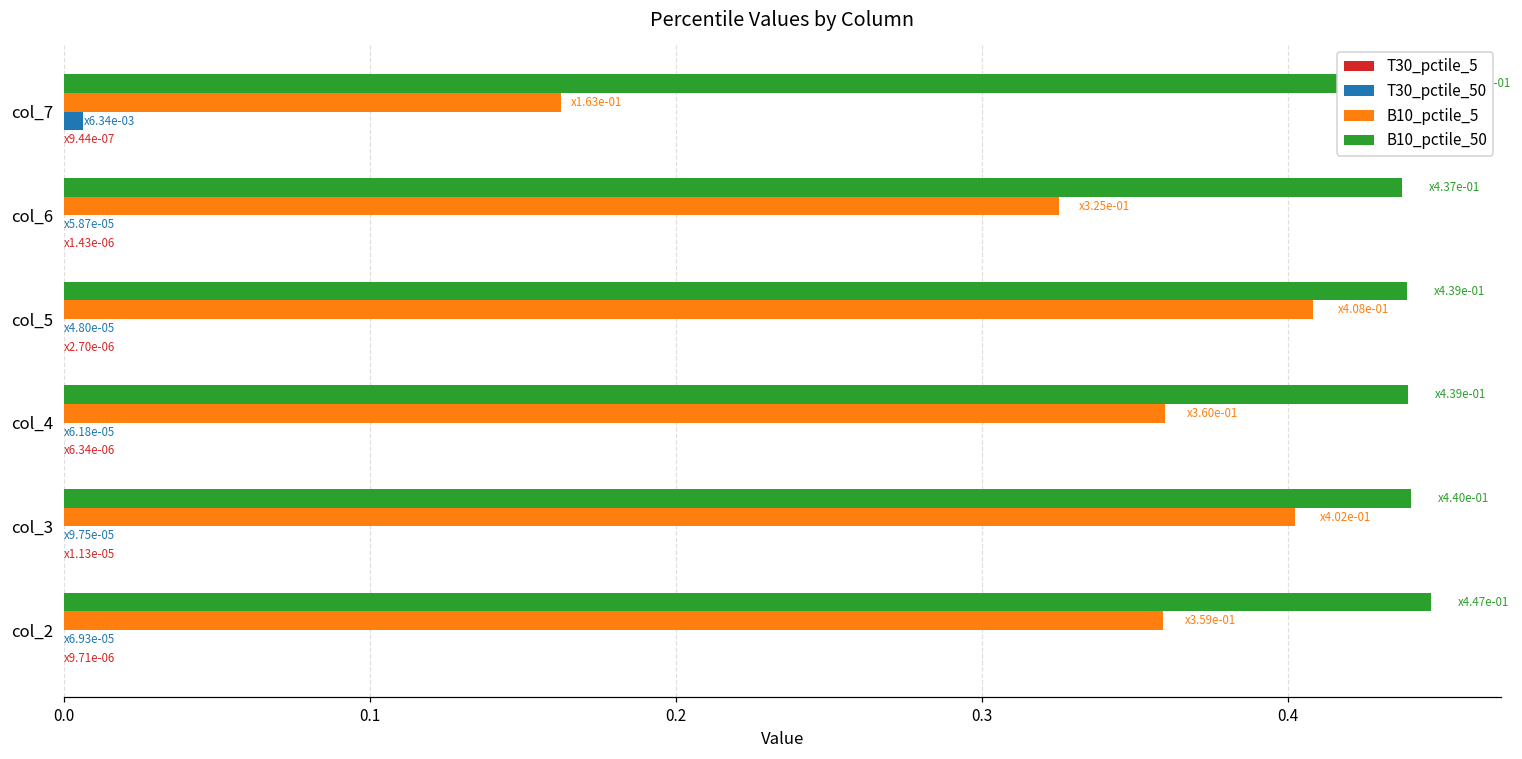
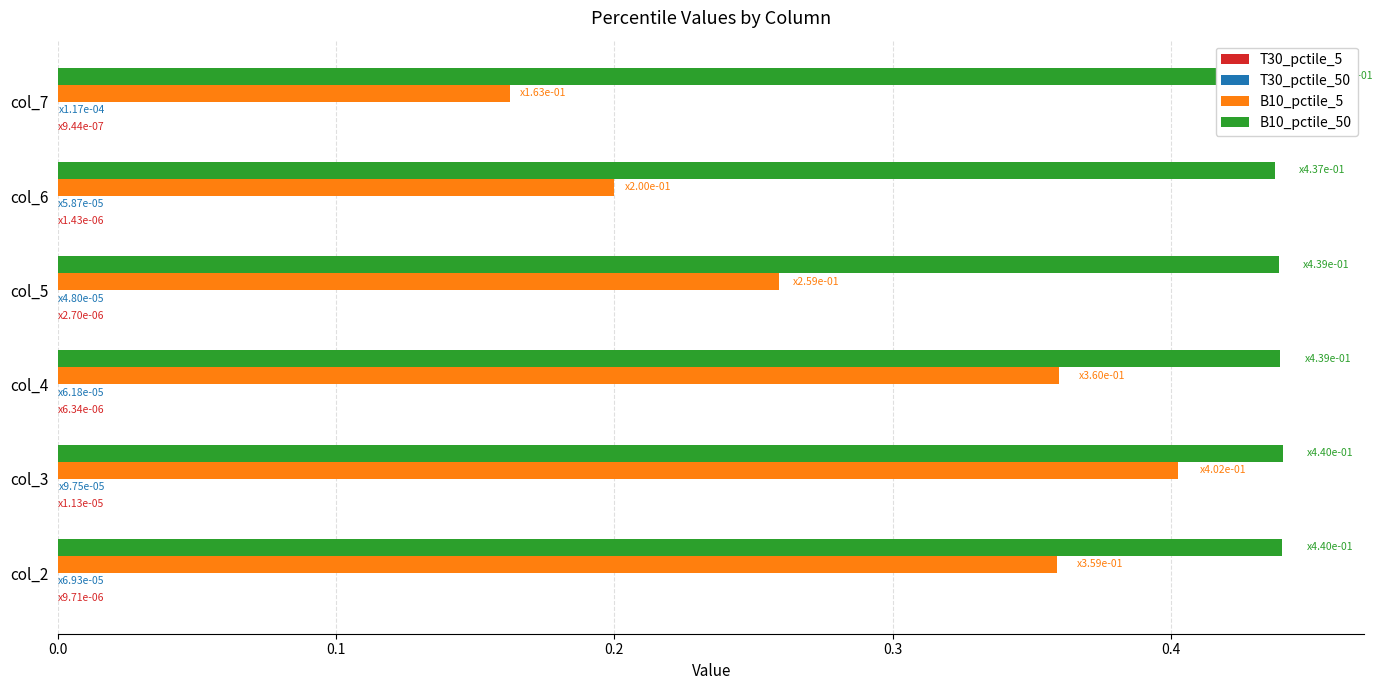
T30_pctile_50, col_7: 6.34e-03 -> 1.17e-04
B10_pctile_5, col_6: 3.25e-01 -> 2.00e-01
B10_pctile_5, col_5: 4.08e-01 -> 2.59e-01
B10_pctile_50, col_2: 4.47e-01 -> 4.40e-01
